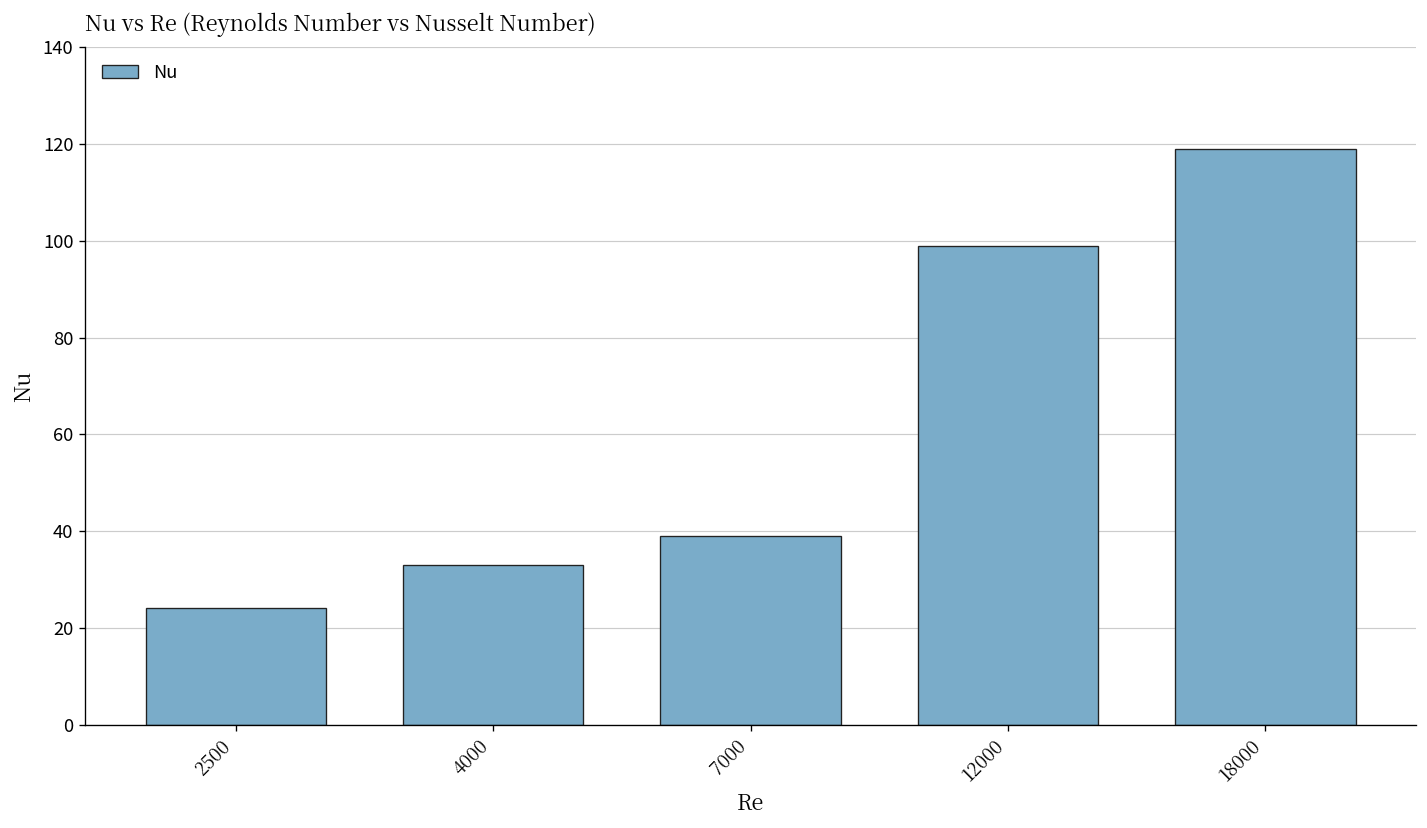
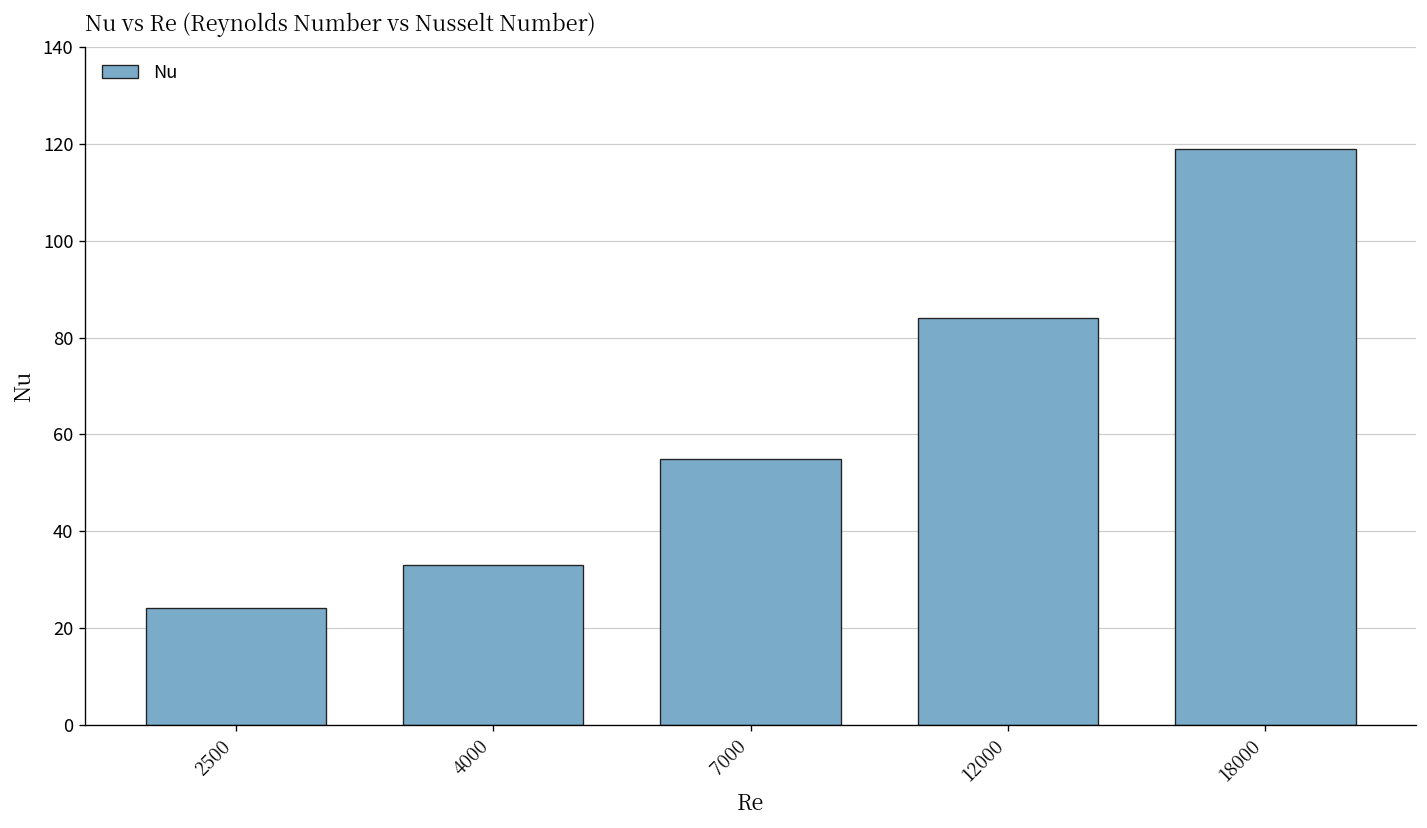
7000: 39 -> 55
12000: 99 -> 84
